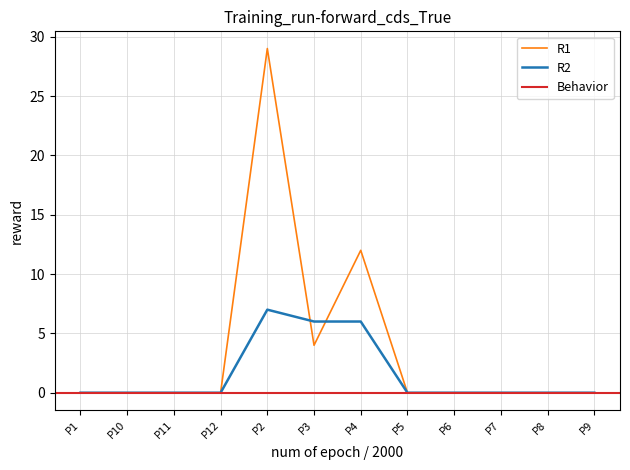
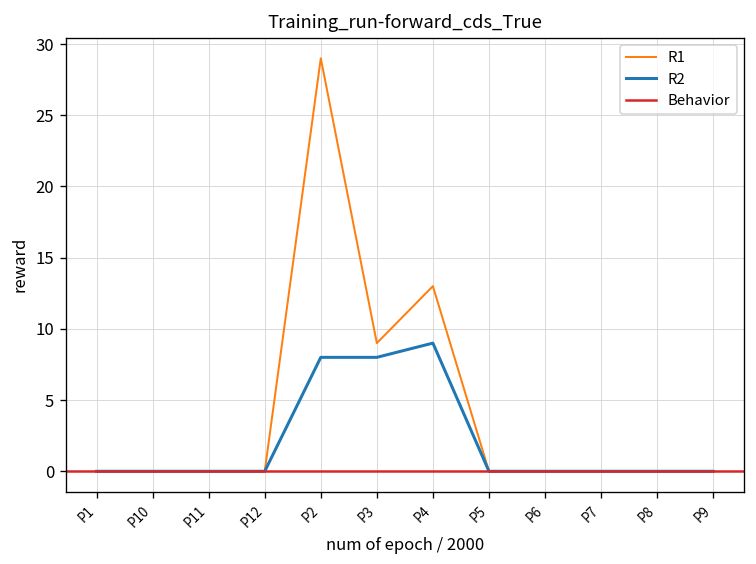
R2, P2: 7 -> 8
R1, P3: 4 -> 9
R2, P3: 6 -> 8
R1, P4: 12 -> 13
R2, P4: 6 -> 9
